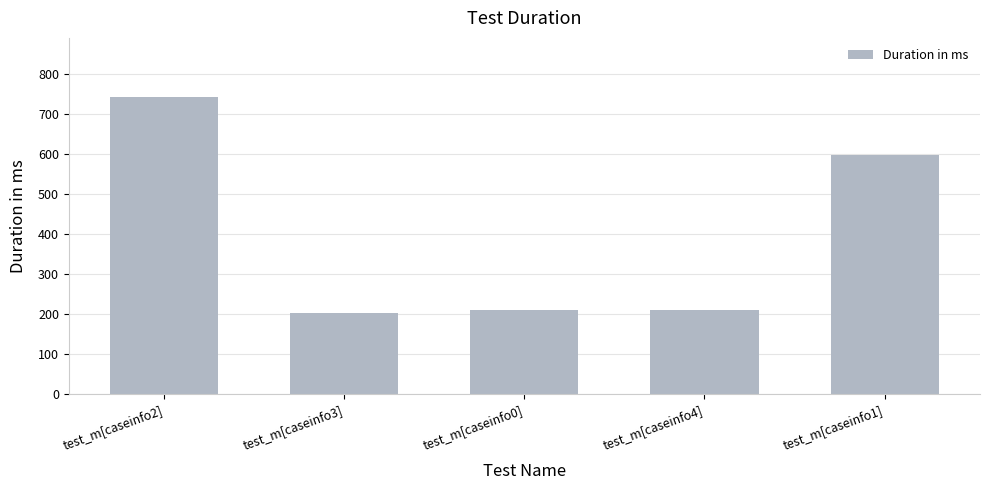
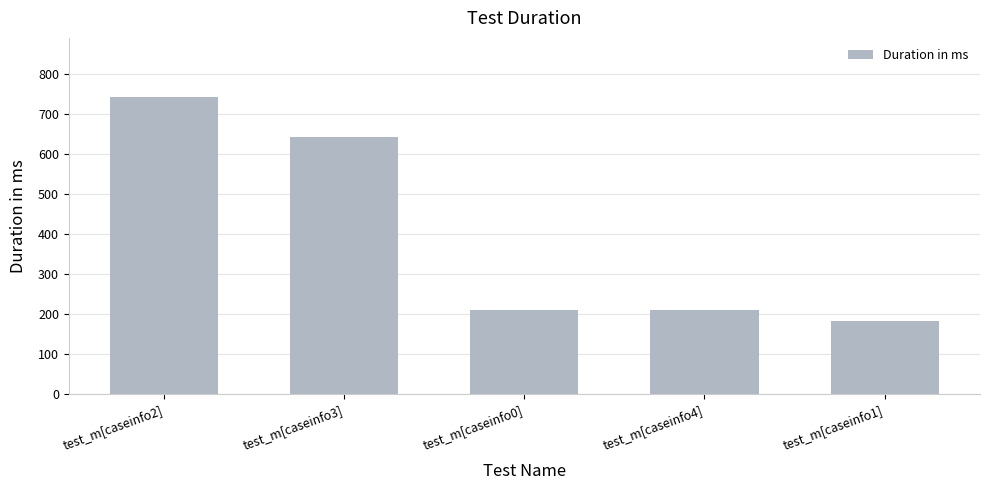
test_m[caseinfo3]: 200 -> 640
test_m[caseinfo1]: 600 -> 180
